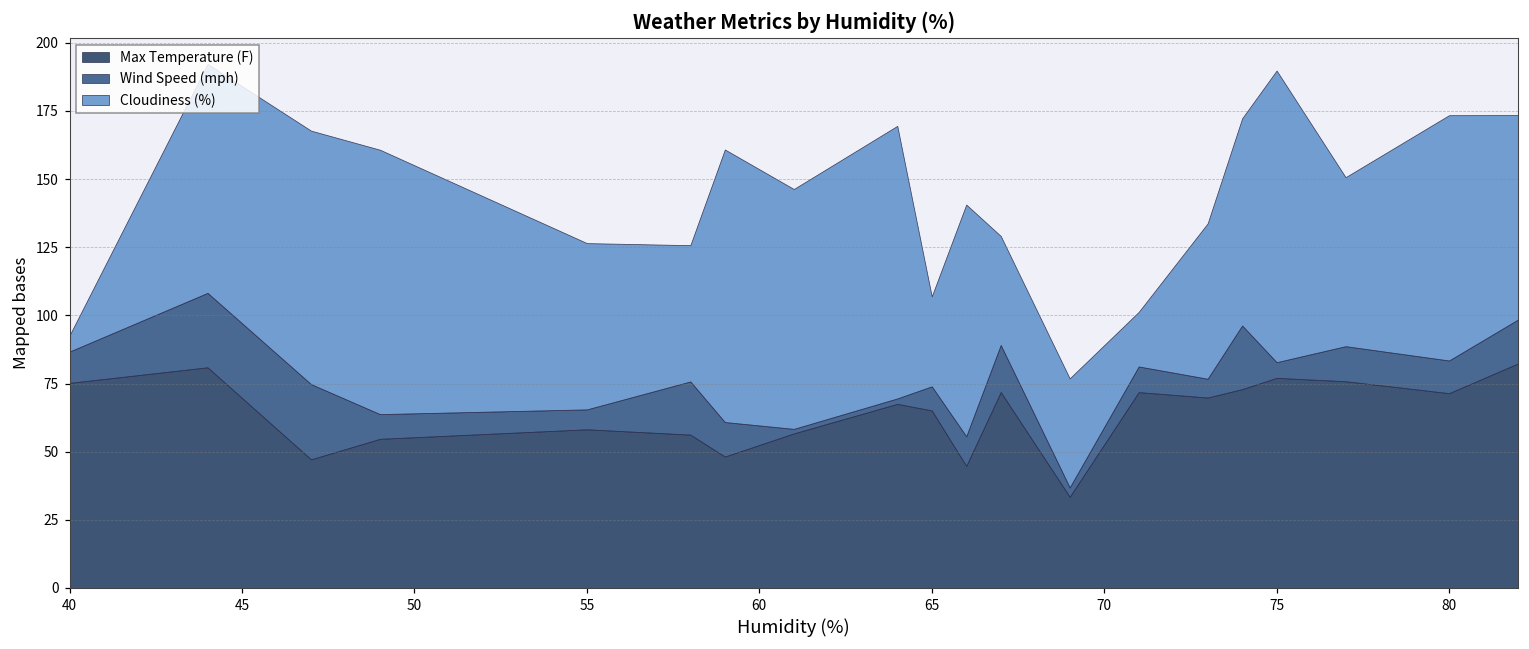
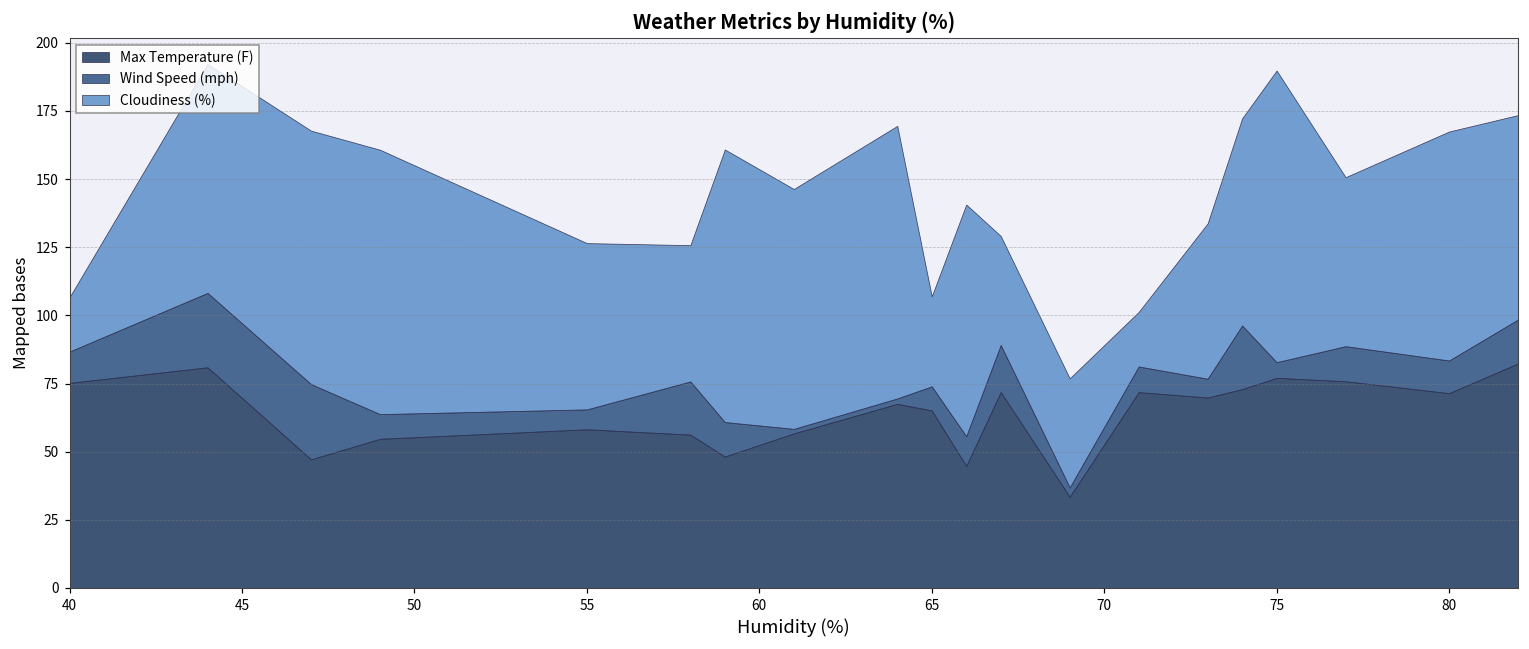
Cloudiness (%), 40: 6 -> 20
Cloudiness (%), 80: 90 -> 84
